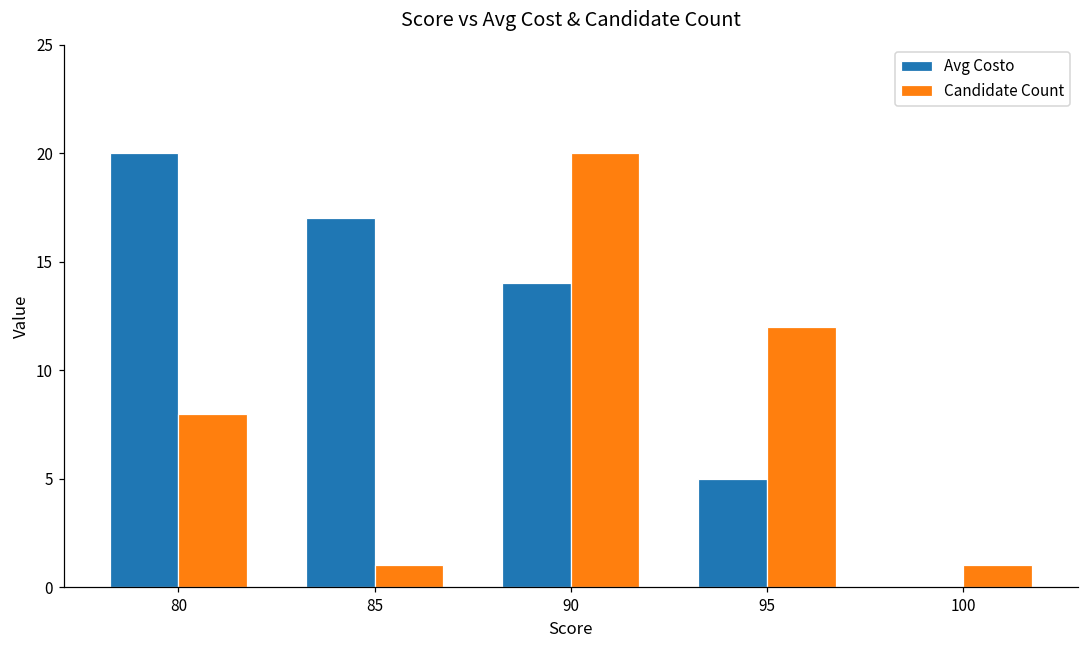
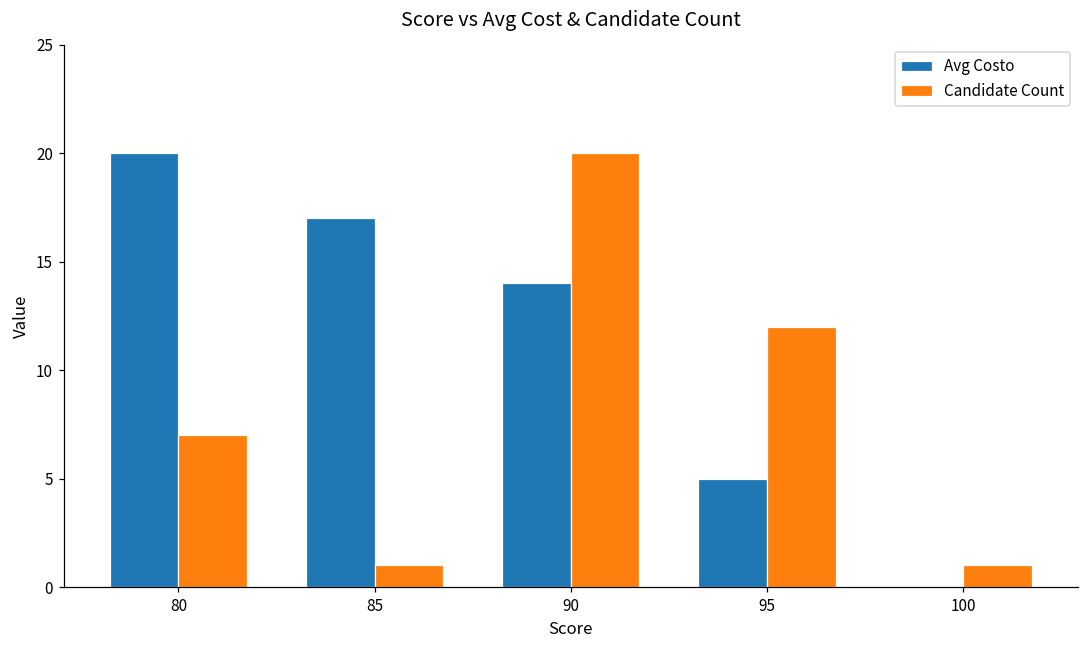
Candidate Count, 80: 8 -> 7
